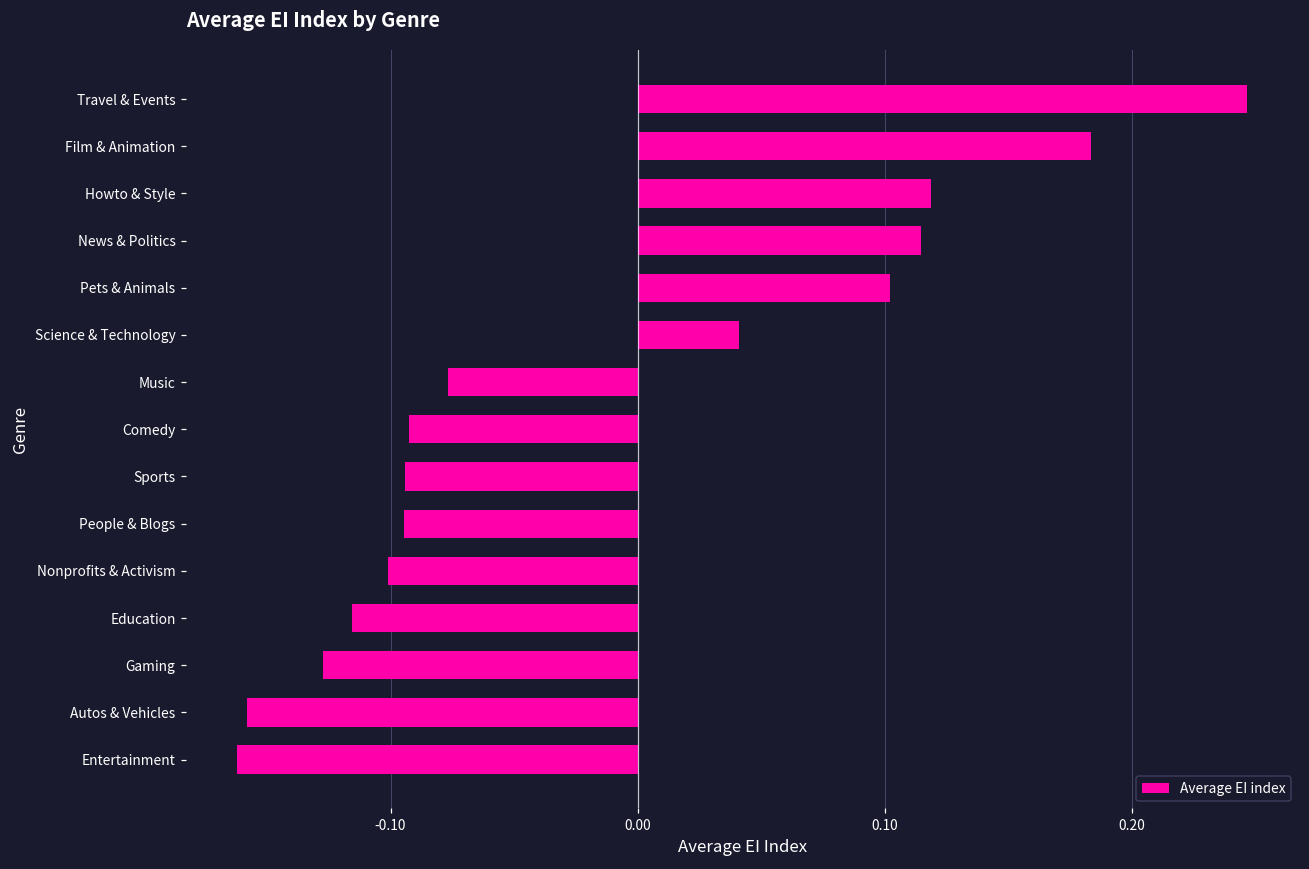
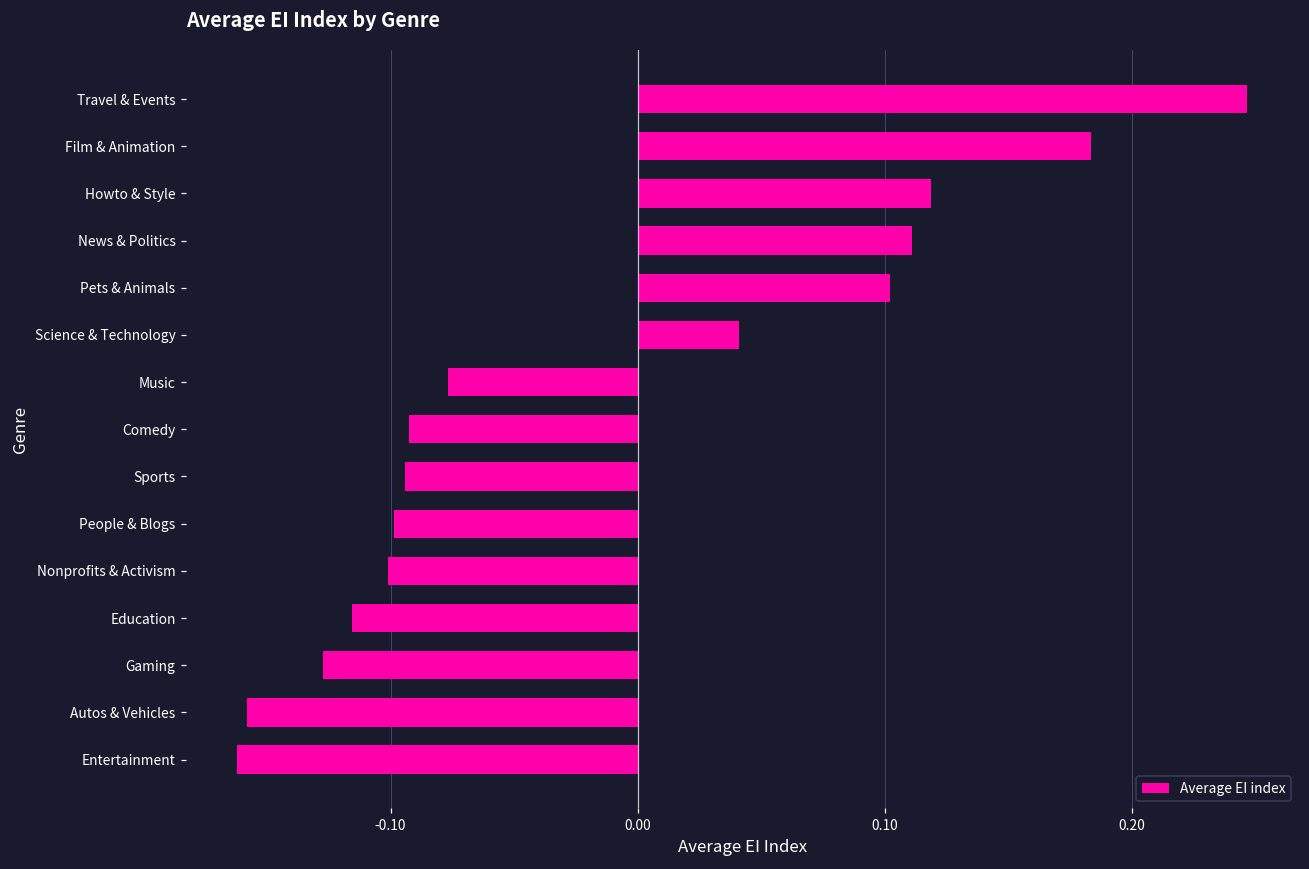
News & Politics: 0.115 -> 0.111
People & Blogs: -0.095 -> -0.099
